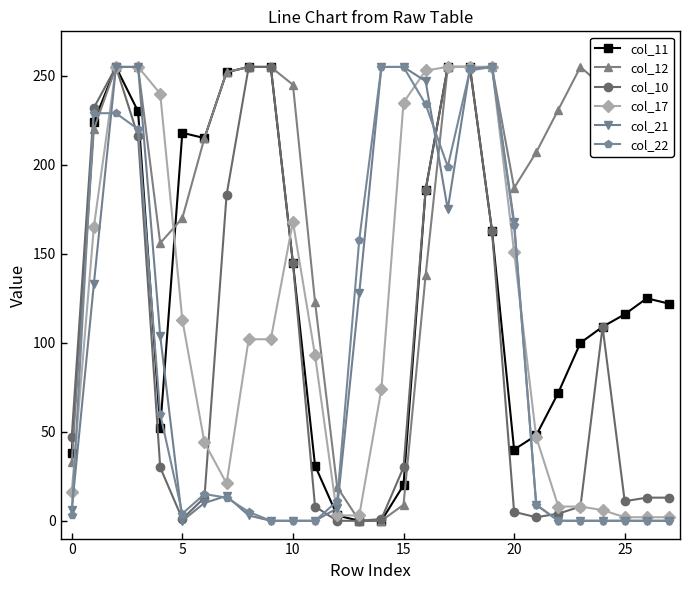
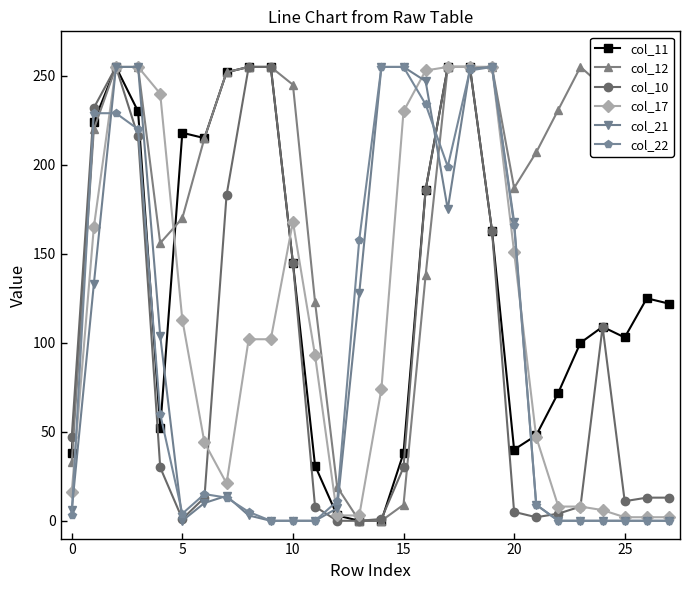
col_11, 15: 20 -> 38
col_17, 15: 235 -> 230
col_11, 25: 116 -> 103
